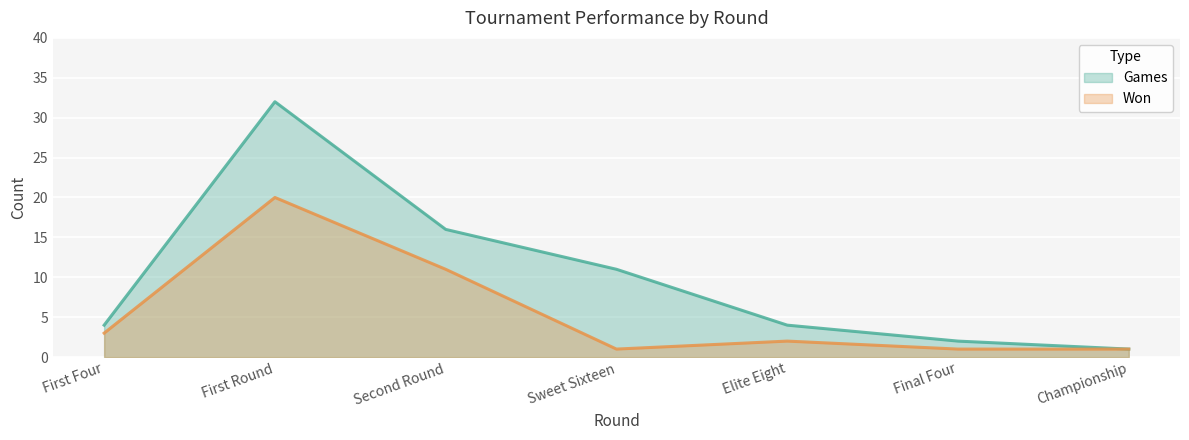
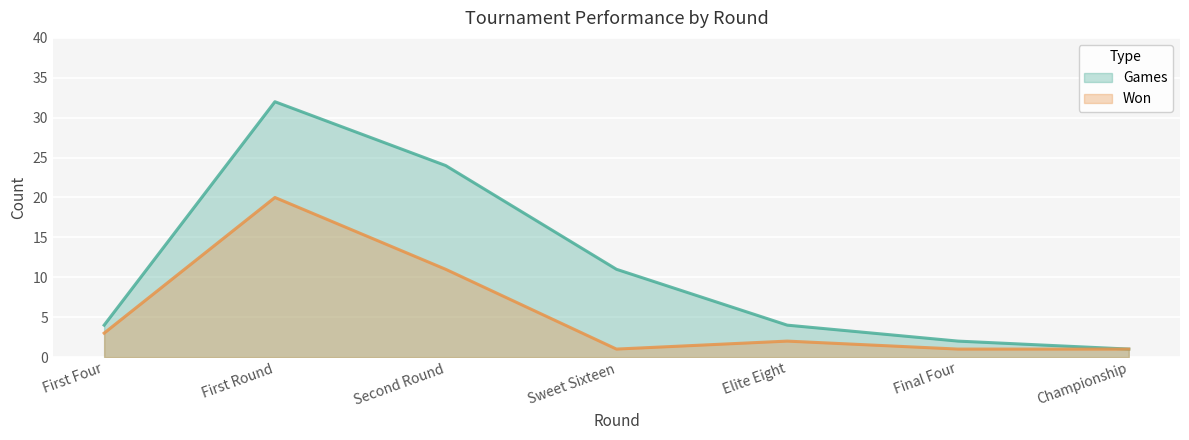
Games, Second Round: 16 -> 24
